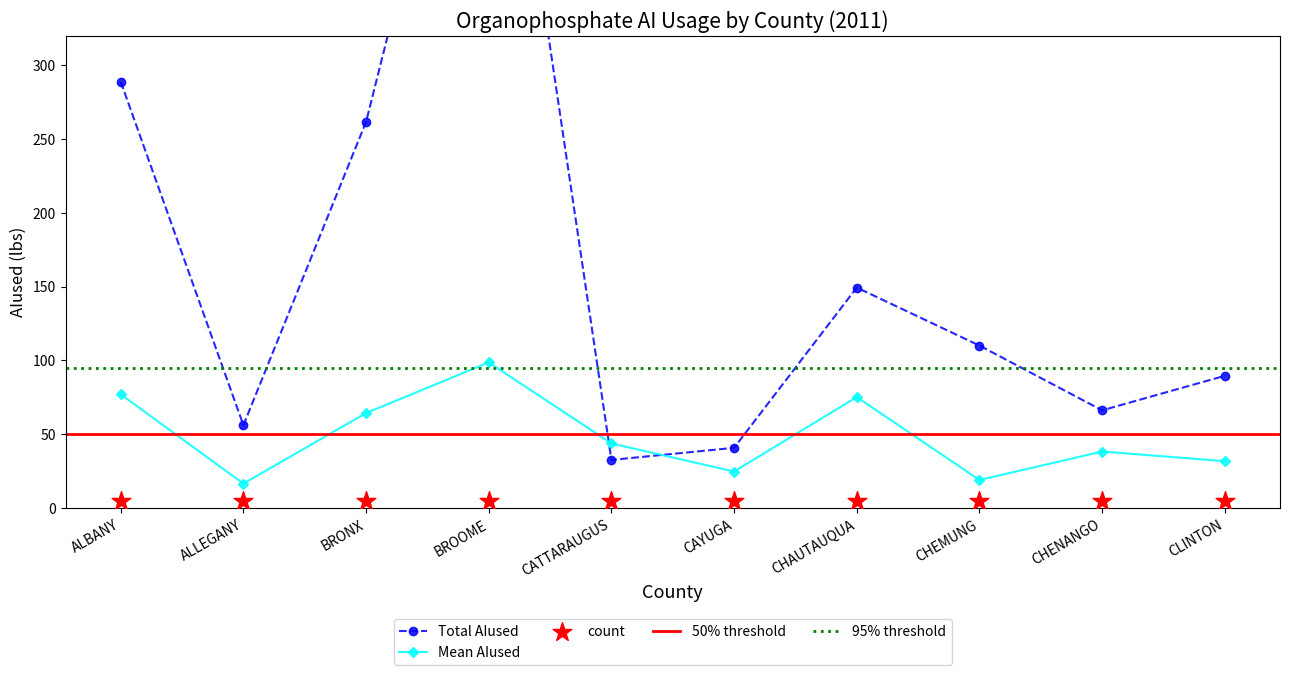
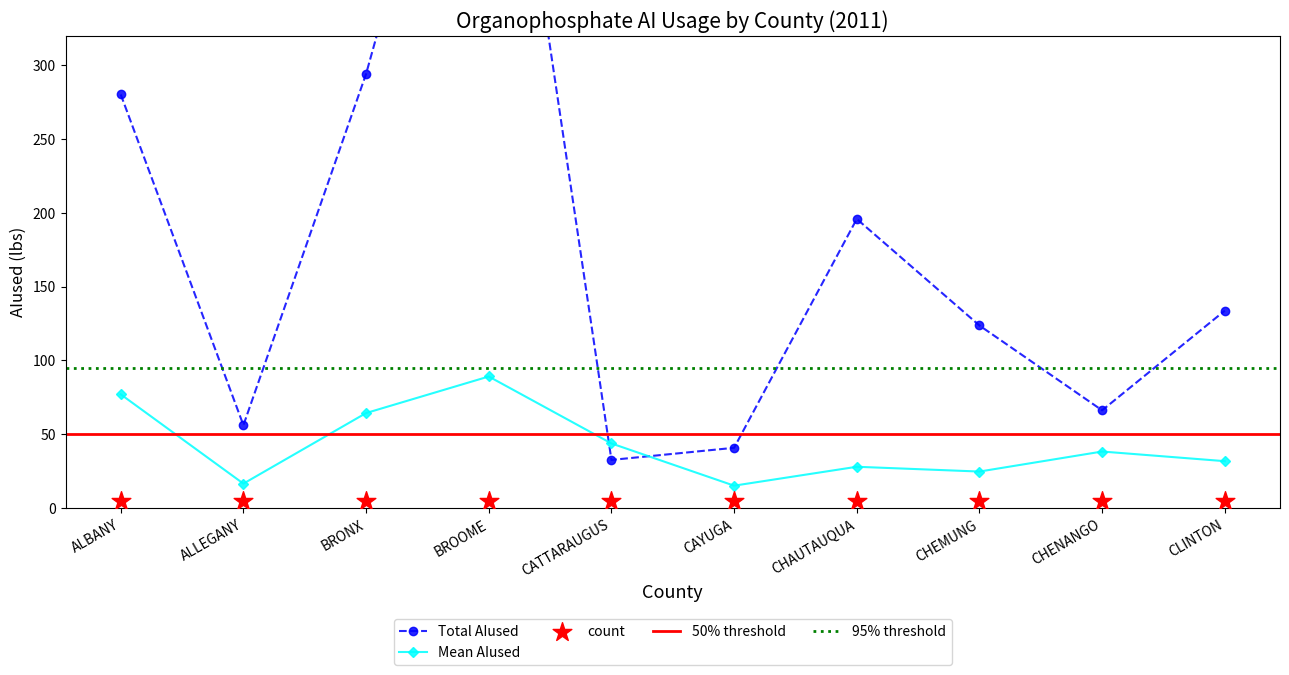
Total AIused, ALBANY: 289 -> 280
Total AIused, BRONX: 262 -> 294
Mean AIused, BROOME: 99 -> 89
Mean AIused, CAYUGA: 25 -> 15
Total AIused, CHAUTAUQUA: 149 -> 196
Mean AIused, CHAUTAUQUA: 75 -> 28
Total AIused, CHEMUNG: 110 -> 124
Mean AIused, CHEMUNG: 19 -> 25
Total AIused, CLINTON: 90 -> 134
